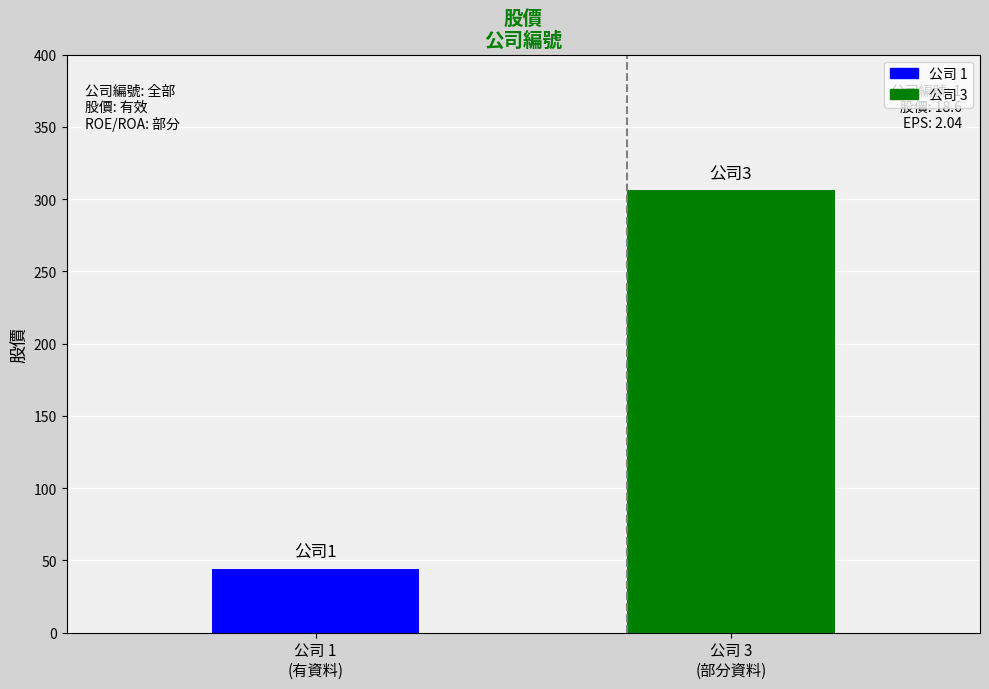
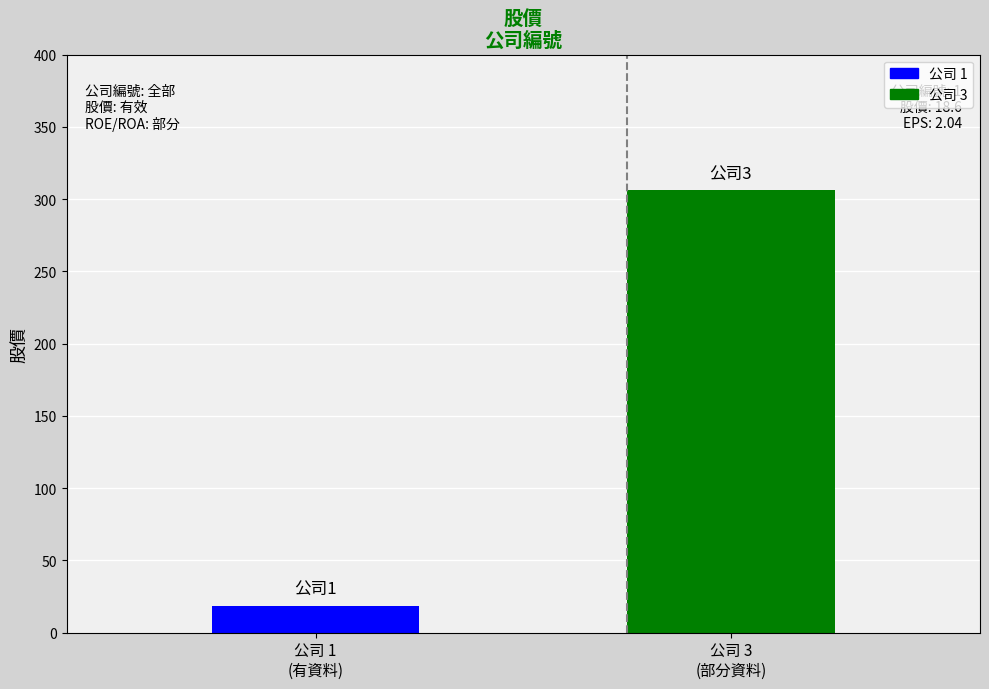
公司 1 (有資料): 44 -> 19
